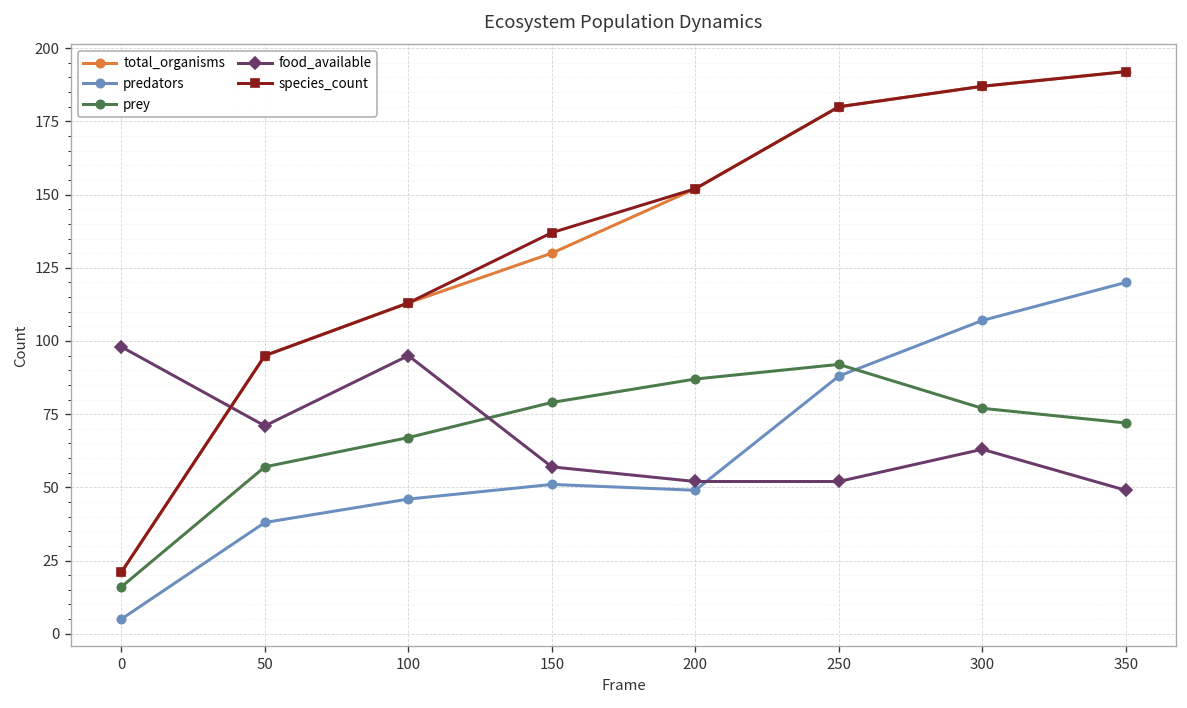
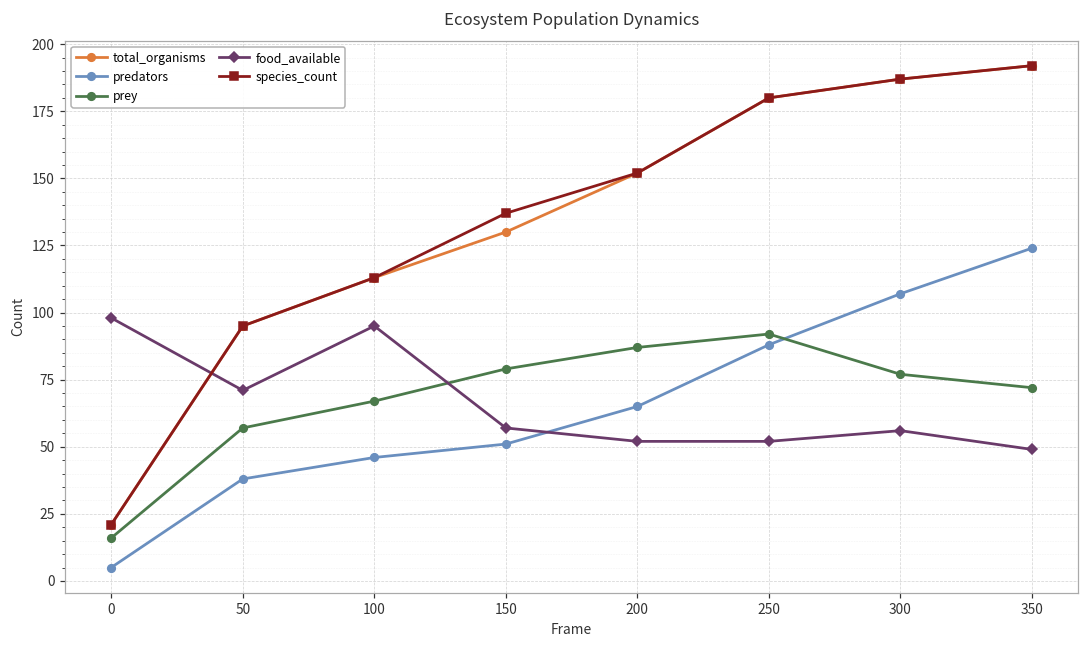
predators, 200: 49 -> 65
food_available, 300: 63 -> 56
predators, 350: 120 -> 124
